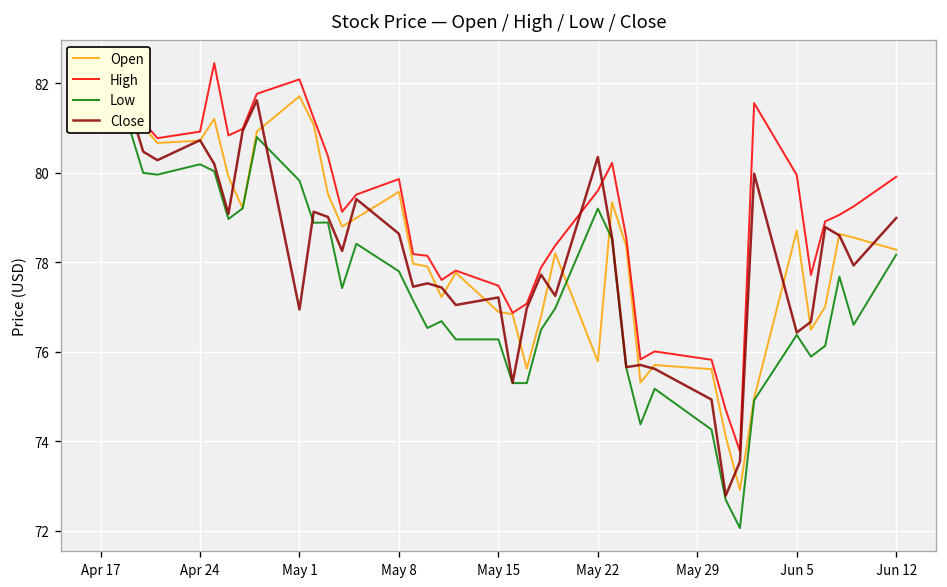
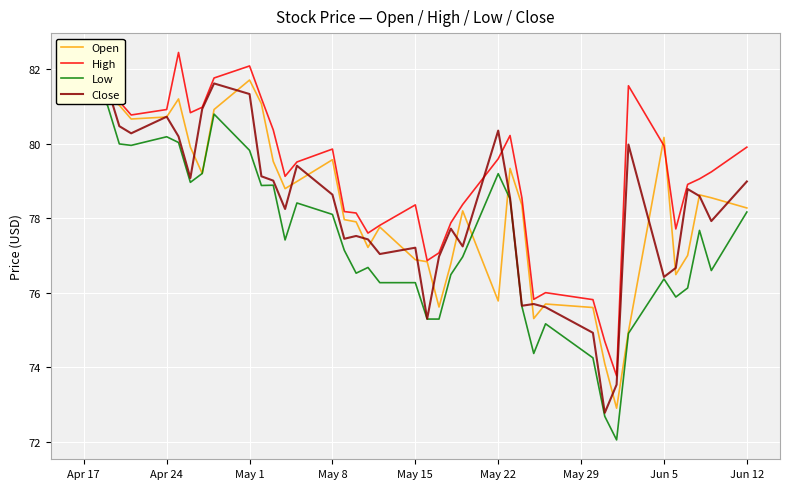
Close, May 1: 76.9 -> 81.3
Low, May 8: 77.8 -> 78.1
High, May 15: 77.5 -> 78.4
Open, Jun 5: 78.7 -> 80.2
